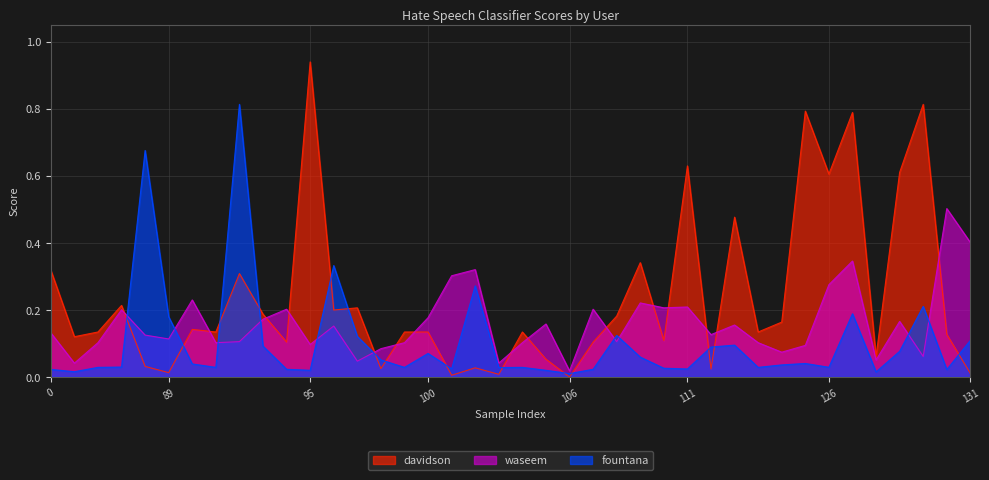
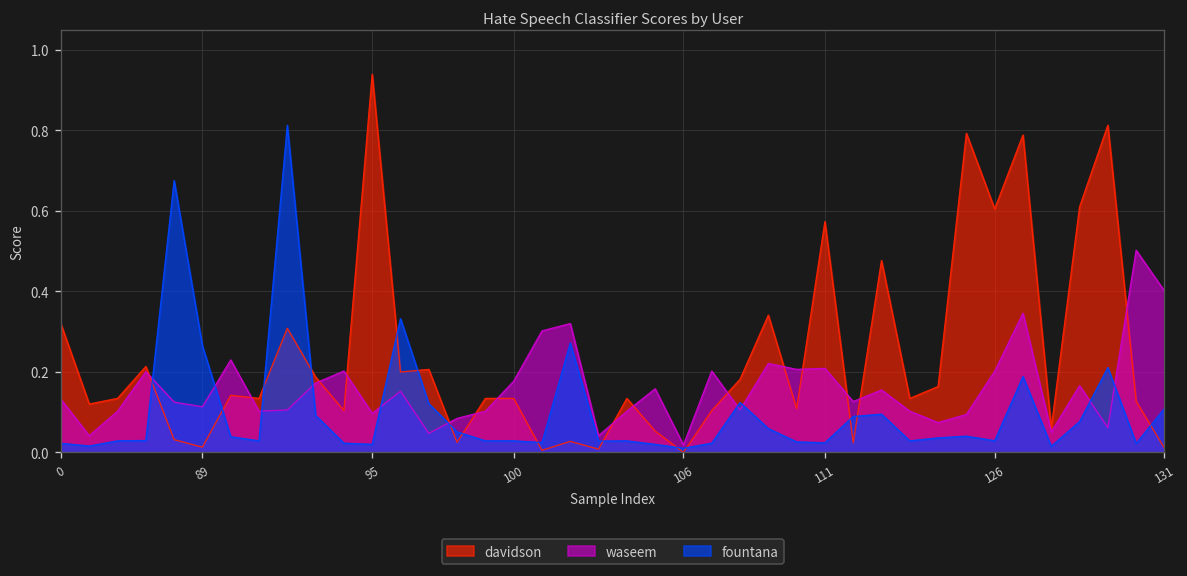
fountana, 89: 0.18 -> 0.26
fountana, 100: 0.07 -> 0.03
davidson, 111: 0.63 -> 0.57
waseem, 126: 0.28 -> 0.20
